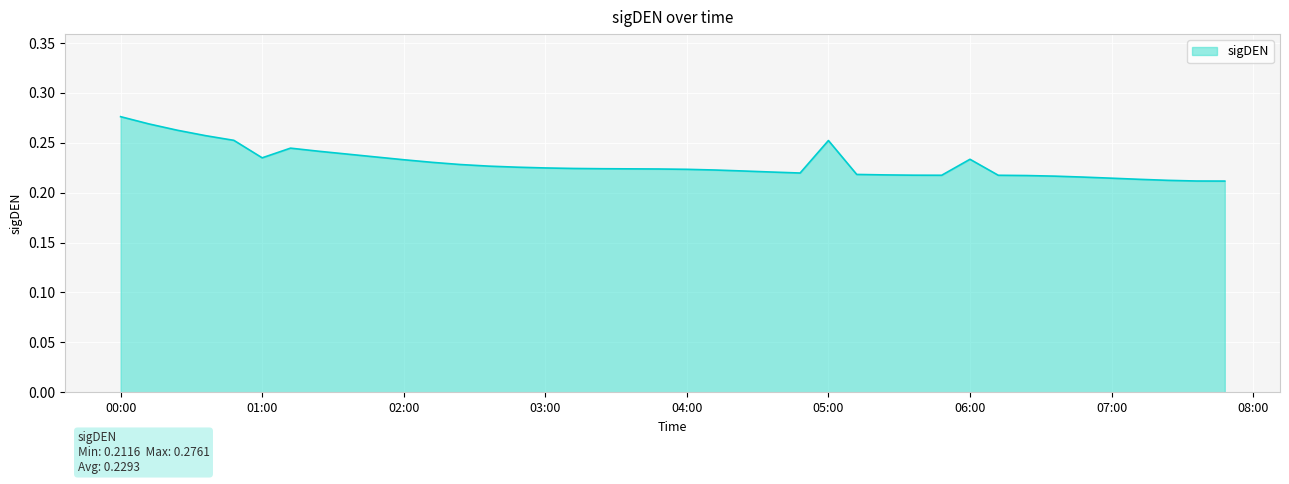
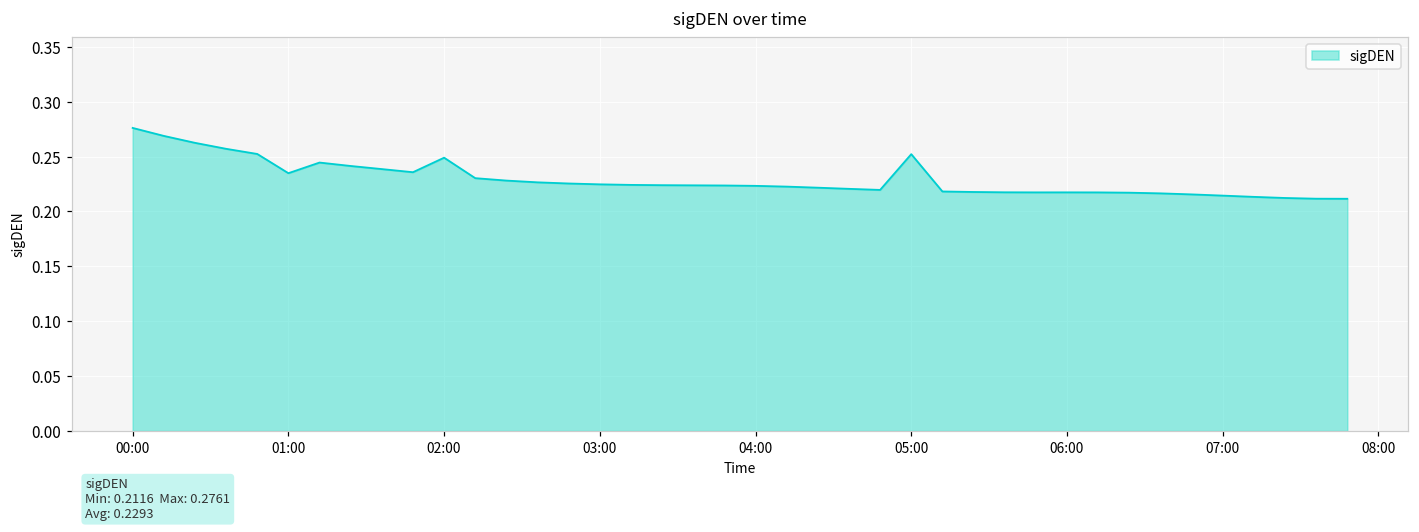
02:00: 0.23 -> 0.25
06:00: 0.23 -> 0.22
